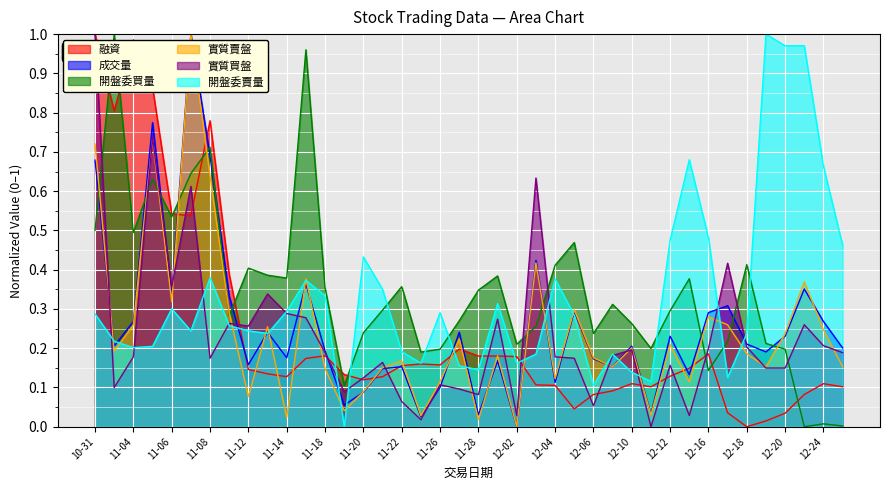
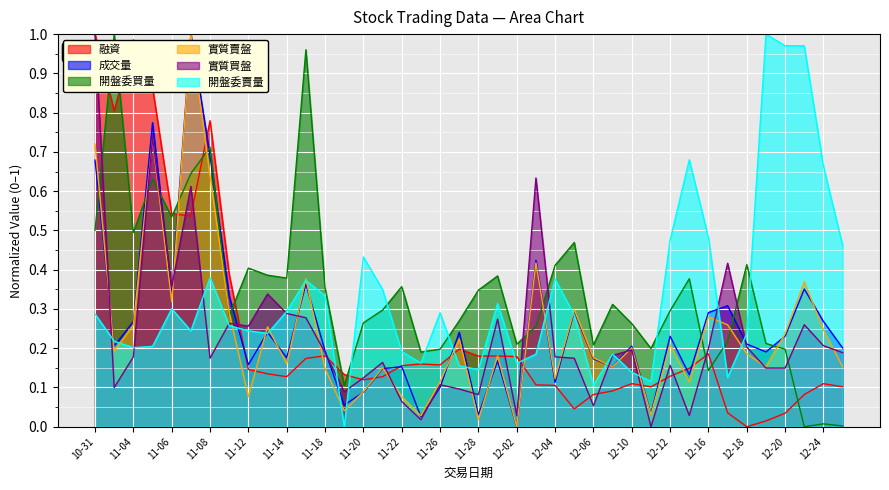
實質賣盤, 11-14: 0.02 -> 0.16
開盤委買量, 11-20: 0.24 -> 0.26
實質賣盤, 11-22: 0.17 -> 0.08
開盤委買量, 12-06: 0.24 -> 0.21
